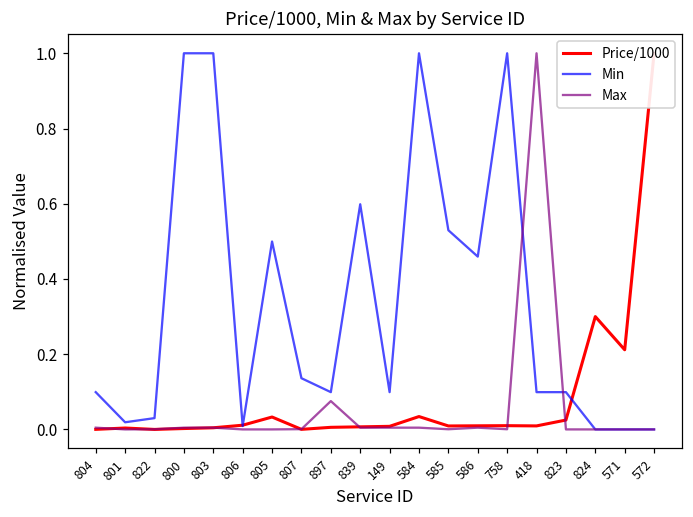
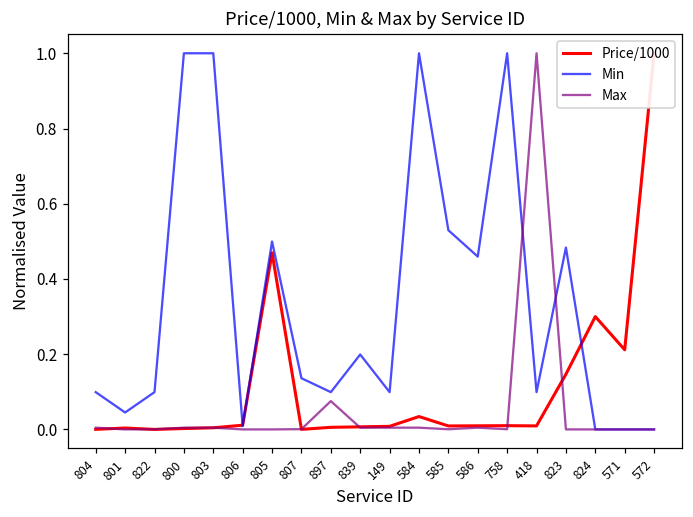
Min, 801: 0.02 -> 0.05
Min, 822: 0.03 -> 0.10
Price/1000, 805: 0.03 -> 0.47
Min, 839: 0.60 -> 0.20
Price/1000, 823: 0.02 -> 0.15
Min, 823: 0.10 -> 0.48
